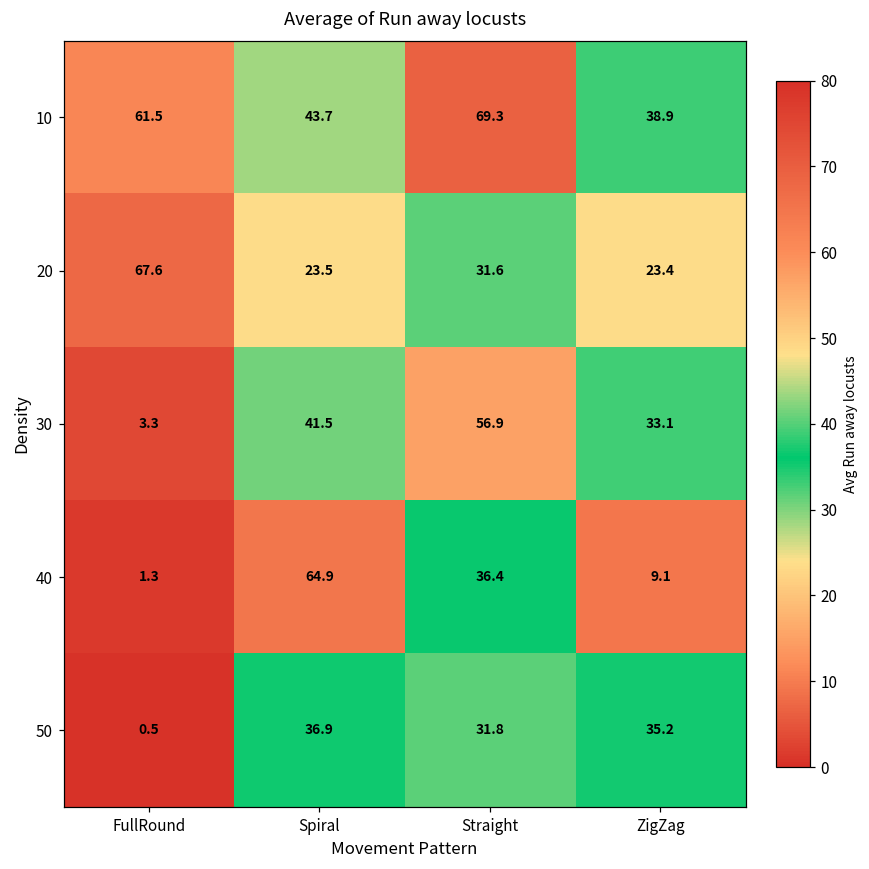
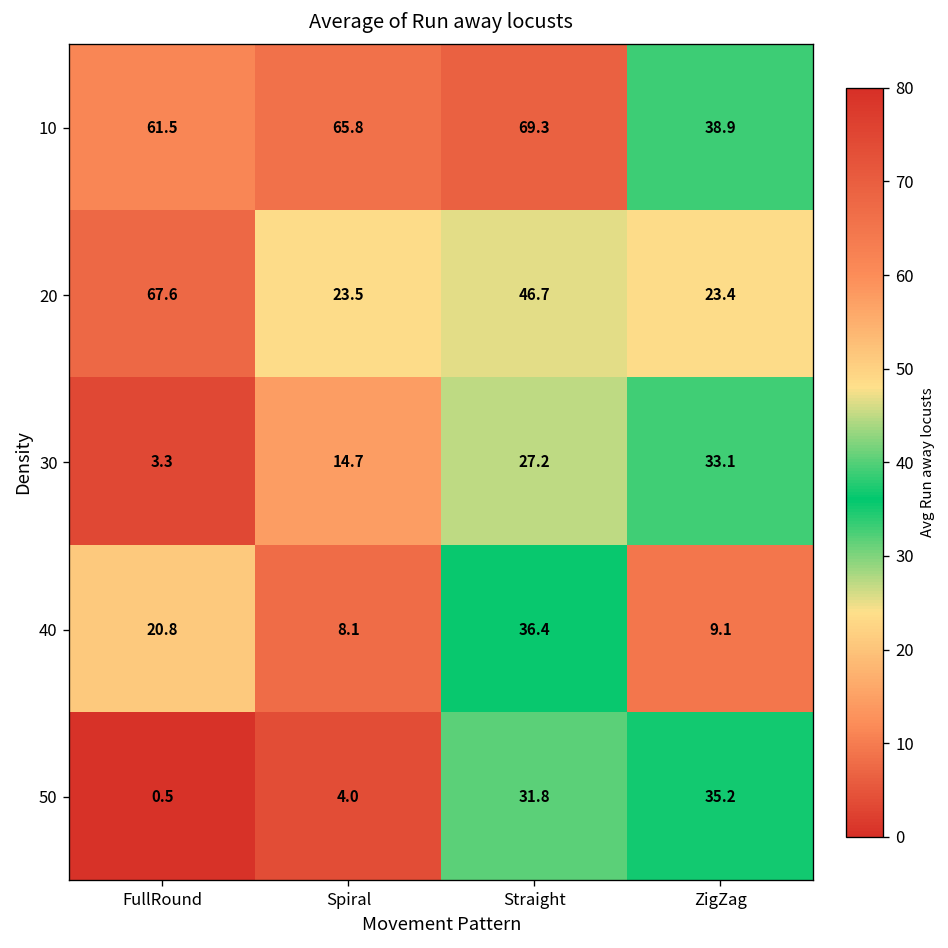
10, Spiral: 43.7 -> 65.8
20, Straight: 31.6 -> 46.7
30, Spiral: 41.5 -> 14.7
30, Straight: 56.9 -> 27.2
40, FullRound: 1.3 -> 20.8
40, Spiral: 64.9 -> 8.1
50, Spiral: 36.9 -> 4.0
